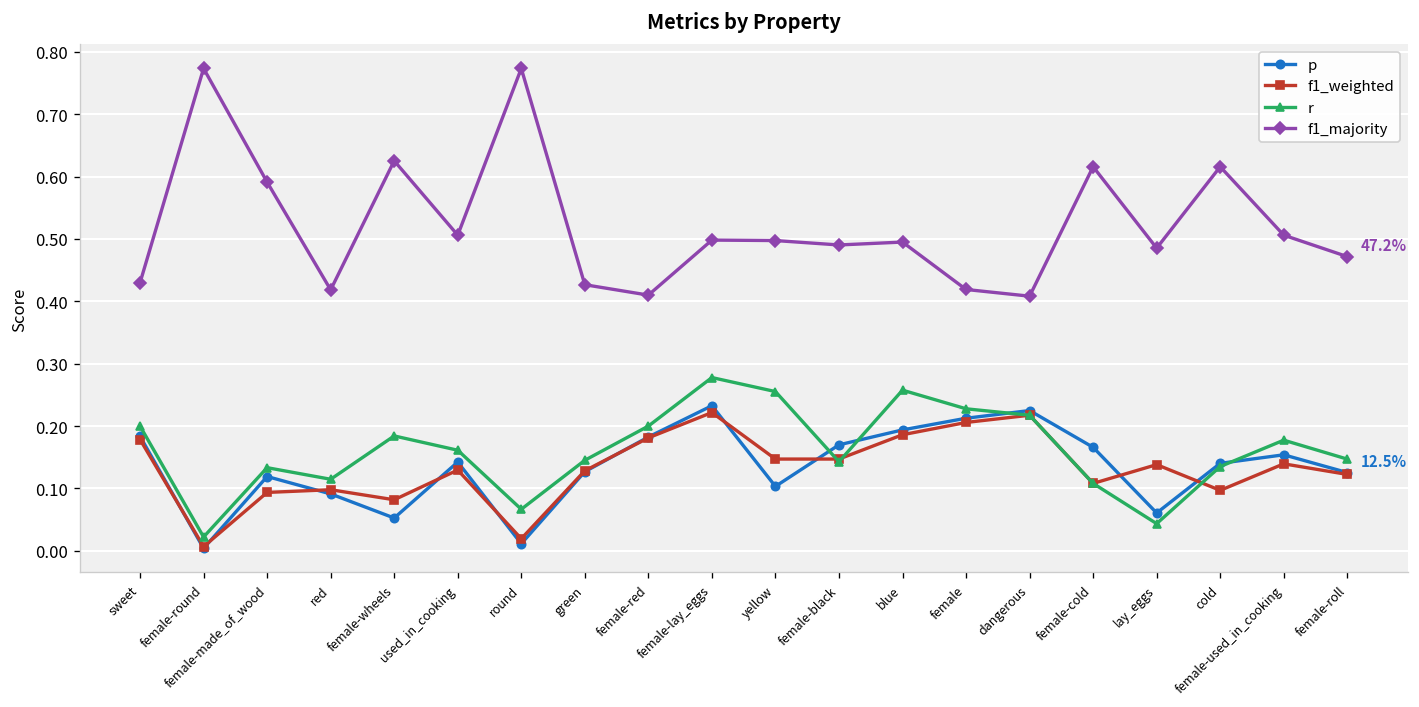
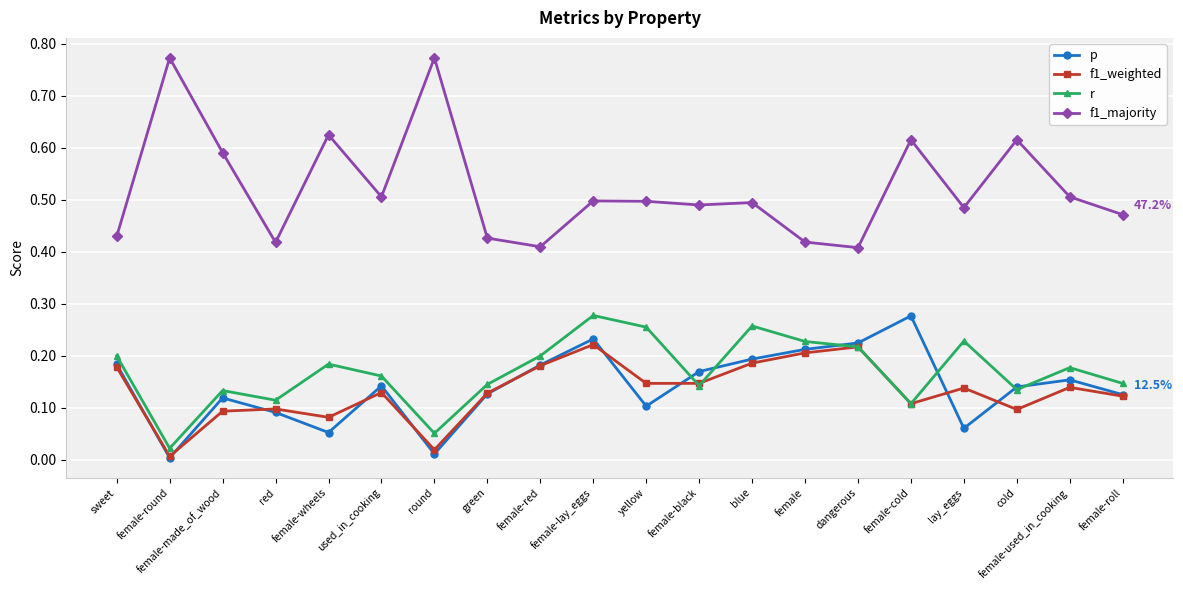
r, round: 0.07 -> 0.05
p, female-cold: 0.17 -> 0.28
r, lay_eggs: 0.04 -> 0.23
